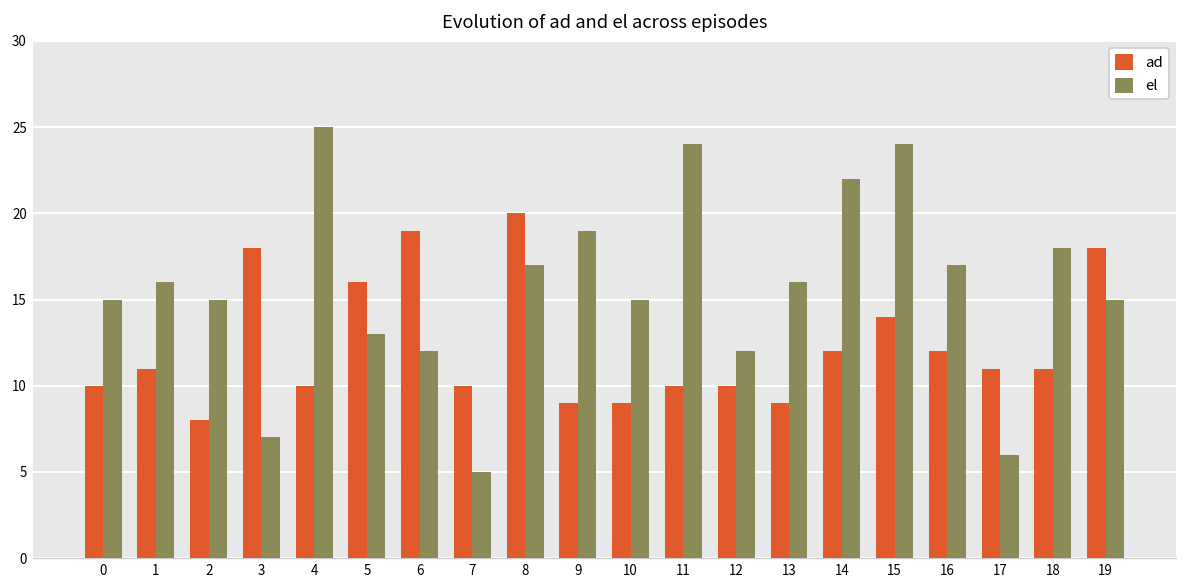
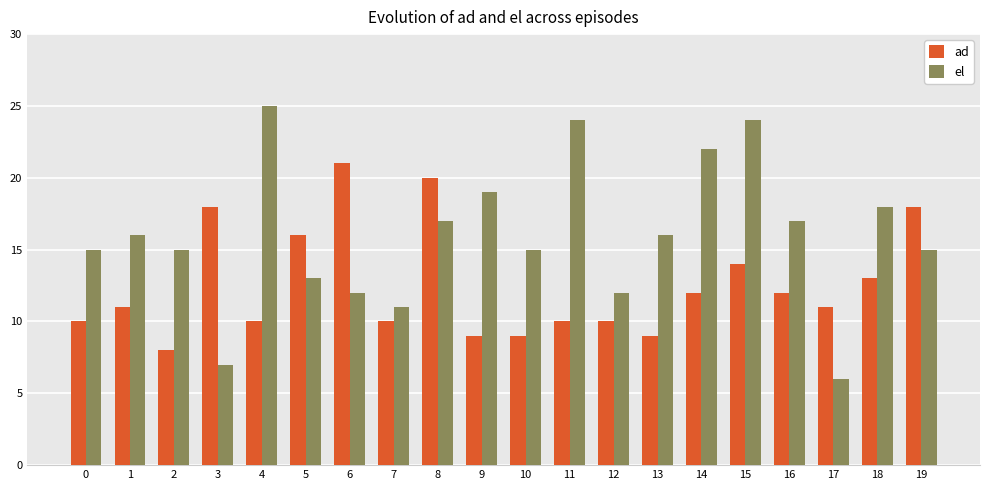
ad, 6: 19 -> 21
el, 7: 5 -> 11
ad, 18: 11 -> 13
